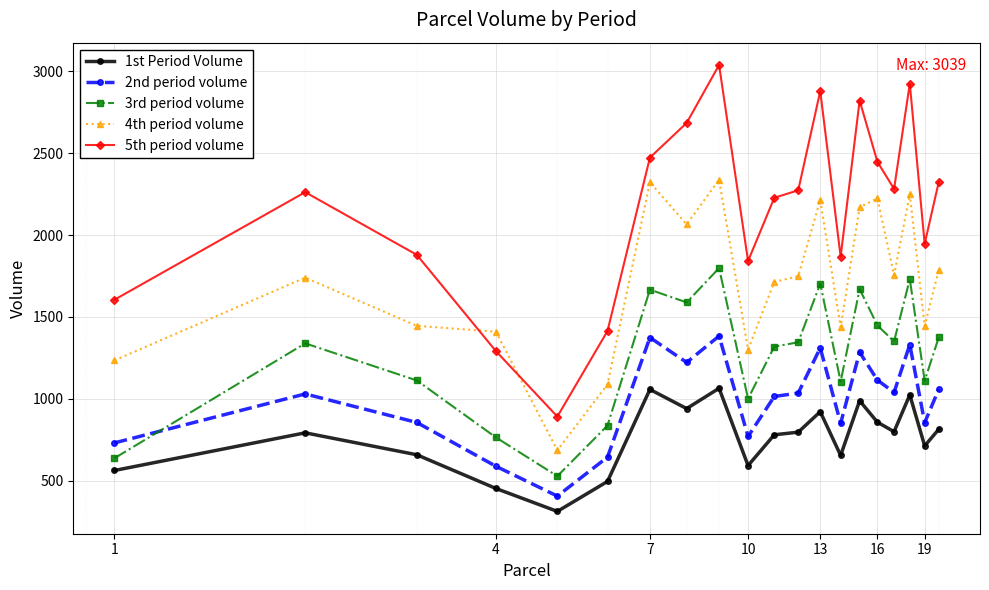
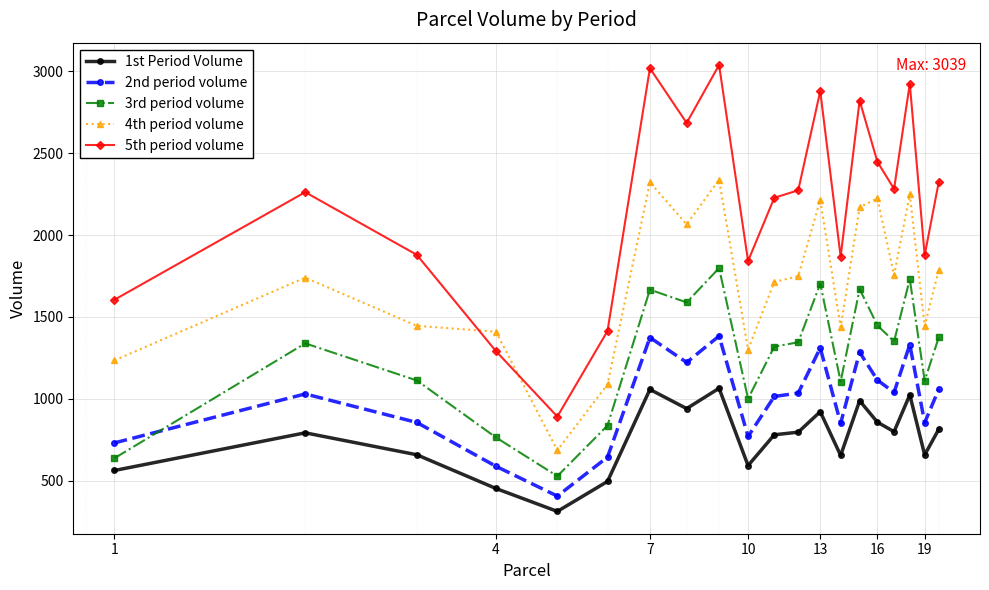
5th period volume, 7: 2470 -> 3020
1st Period Volume, 19: 710 -> 660
5th period volume, 19: 1950 -> 1880
